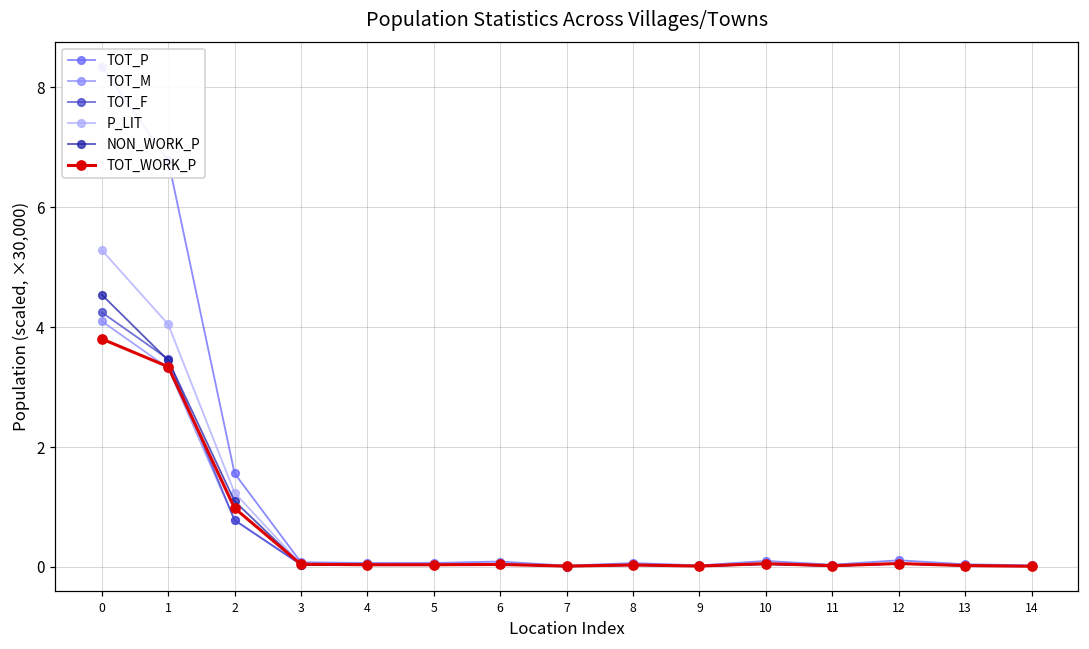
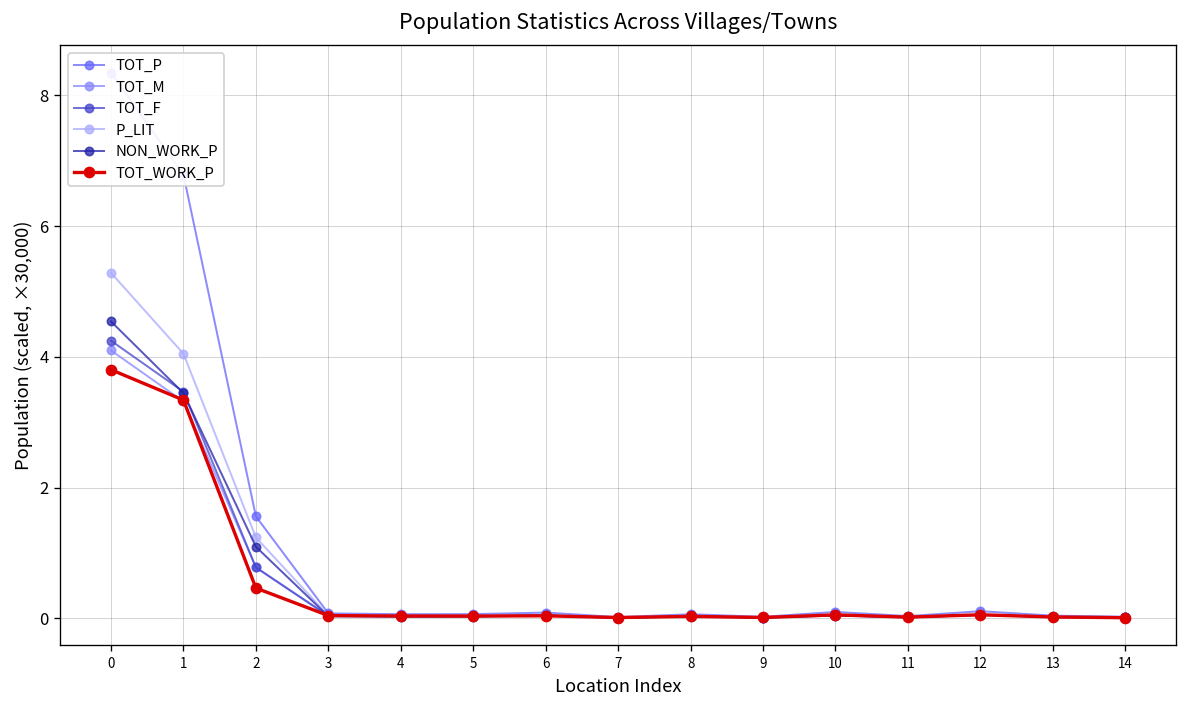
TOT_WORK_P, 2: 1.0 -> 0.5
